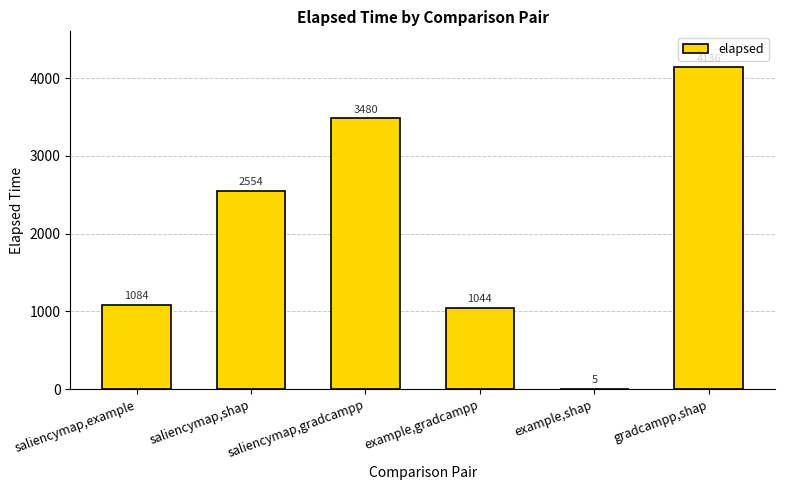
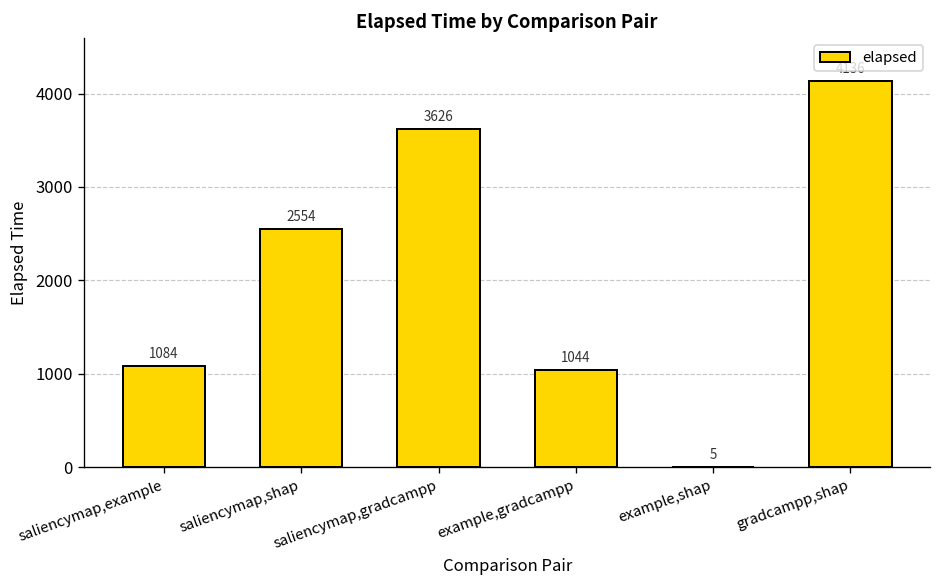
saliencymap,gradcampp: 3480 -> 3626
